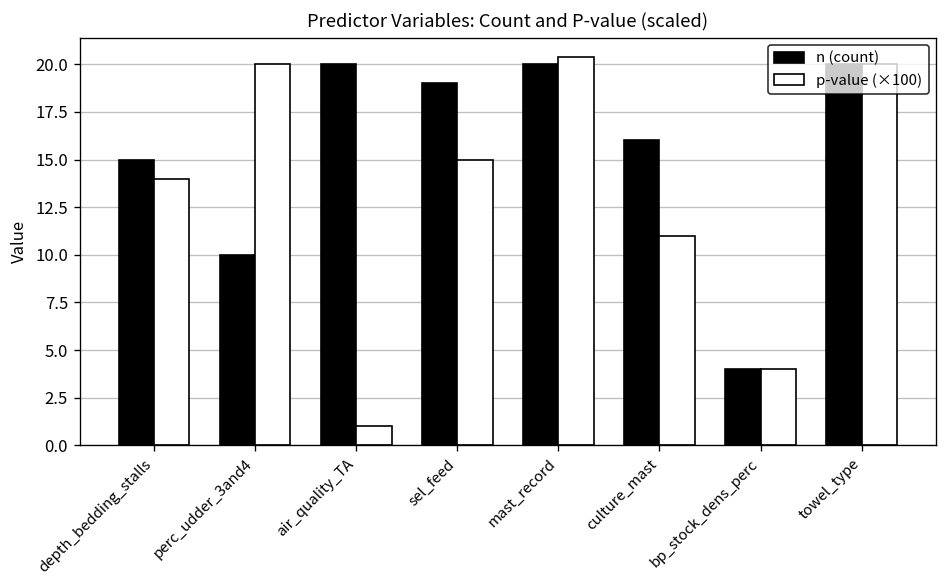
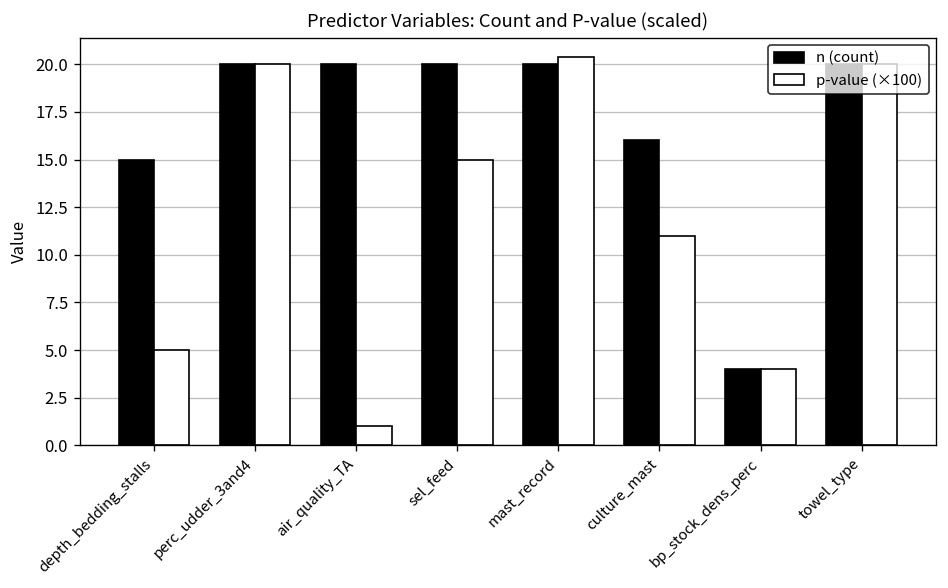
p-value (×100), depth_bedding_stalls: 14.0 -> 5.0
n (count), perc_udder_3and4: 10 -> 20
n (count), sel_feed: 19 -> 20
